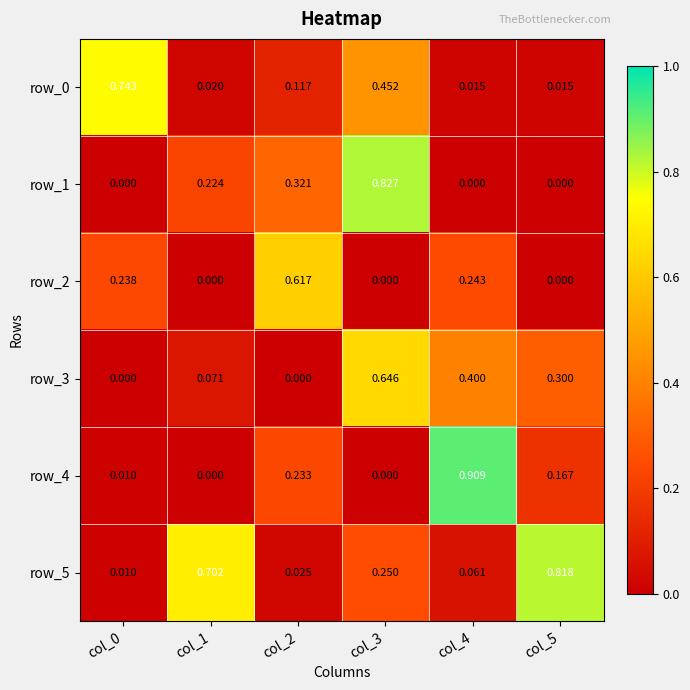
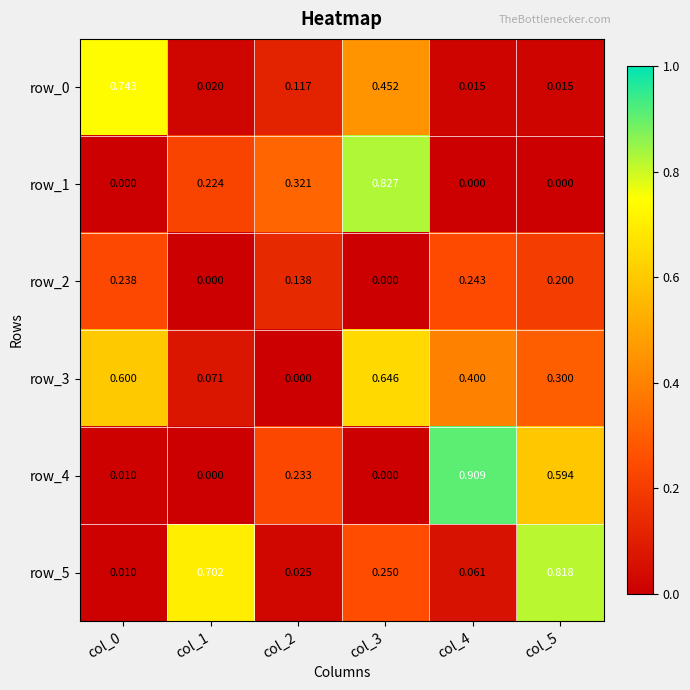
row_2, col_2: 0.617 -> 0.138
row_2, col_5: 0.000 -> 0.200
row_3, col_0: 0.000 -> 0.600
row_4, col_5: 0.167 -> 0.594
